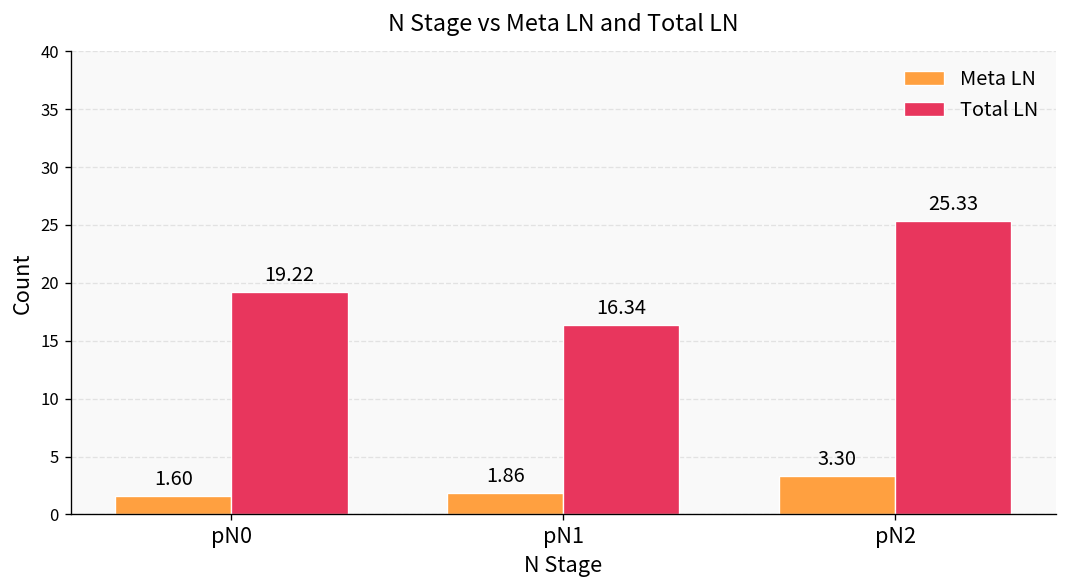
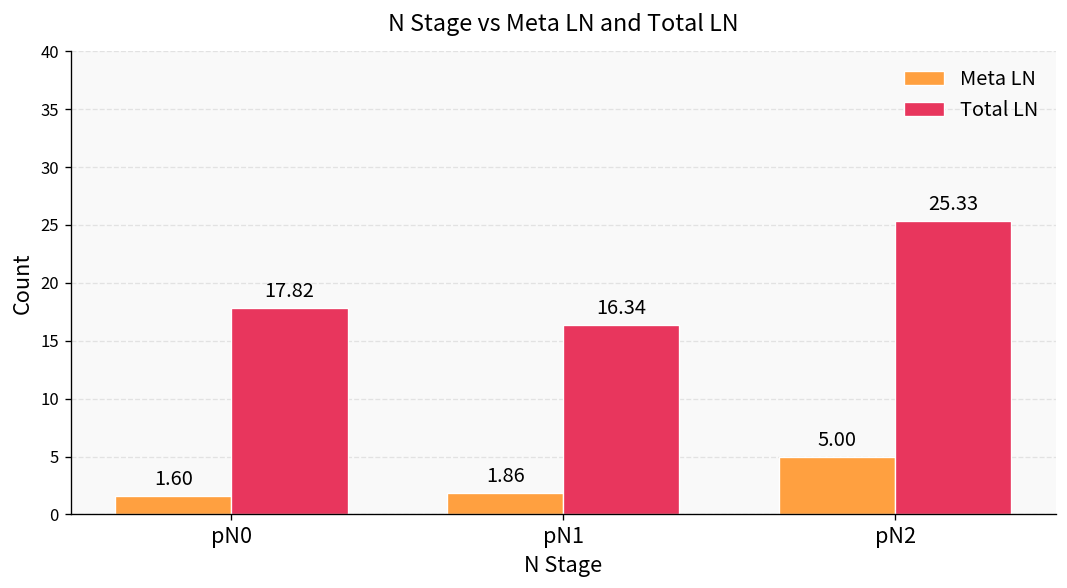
Total LN, pN0: 19.22 -> 17.82
Meta LN, pN2: 3.30 -> 5.00
